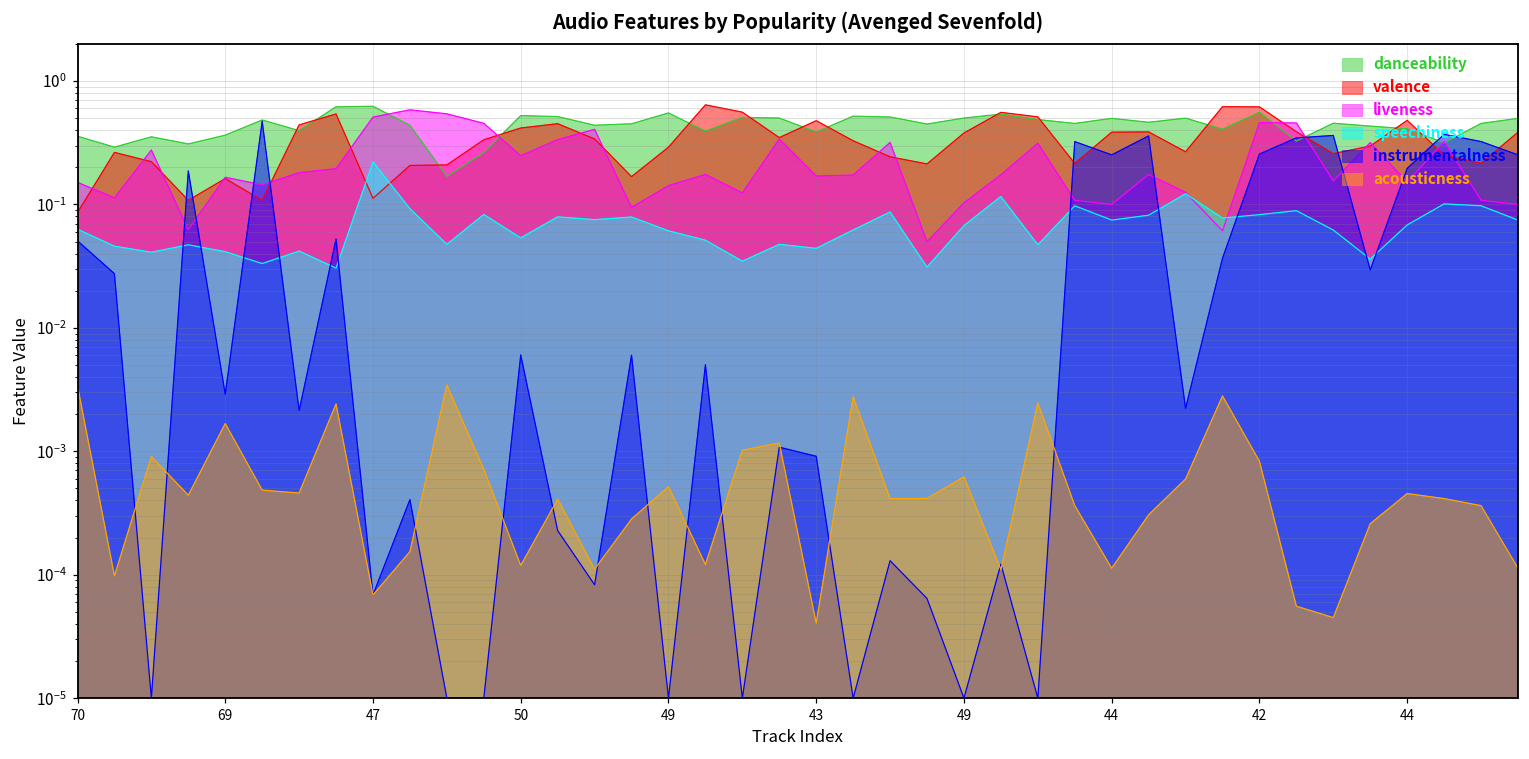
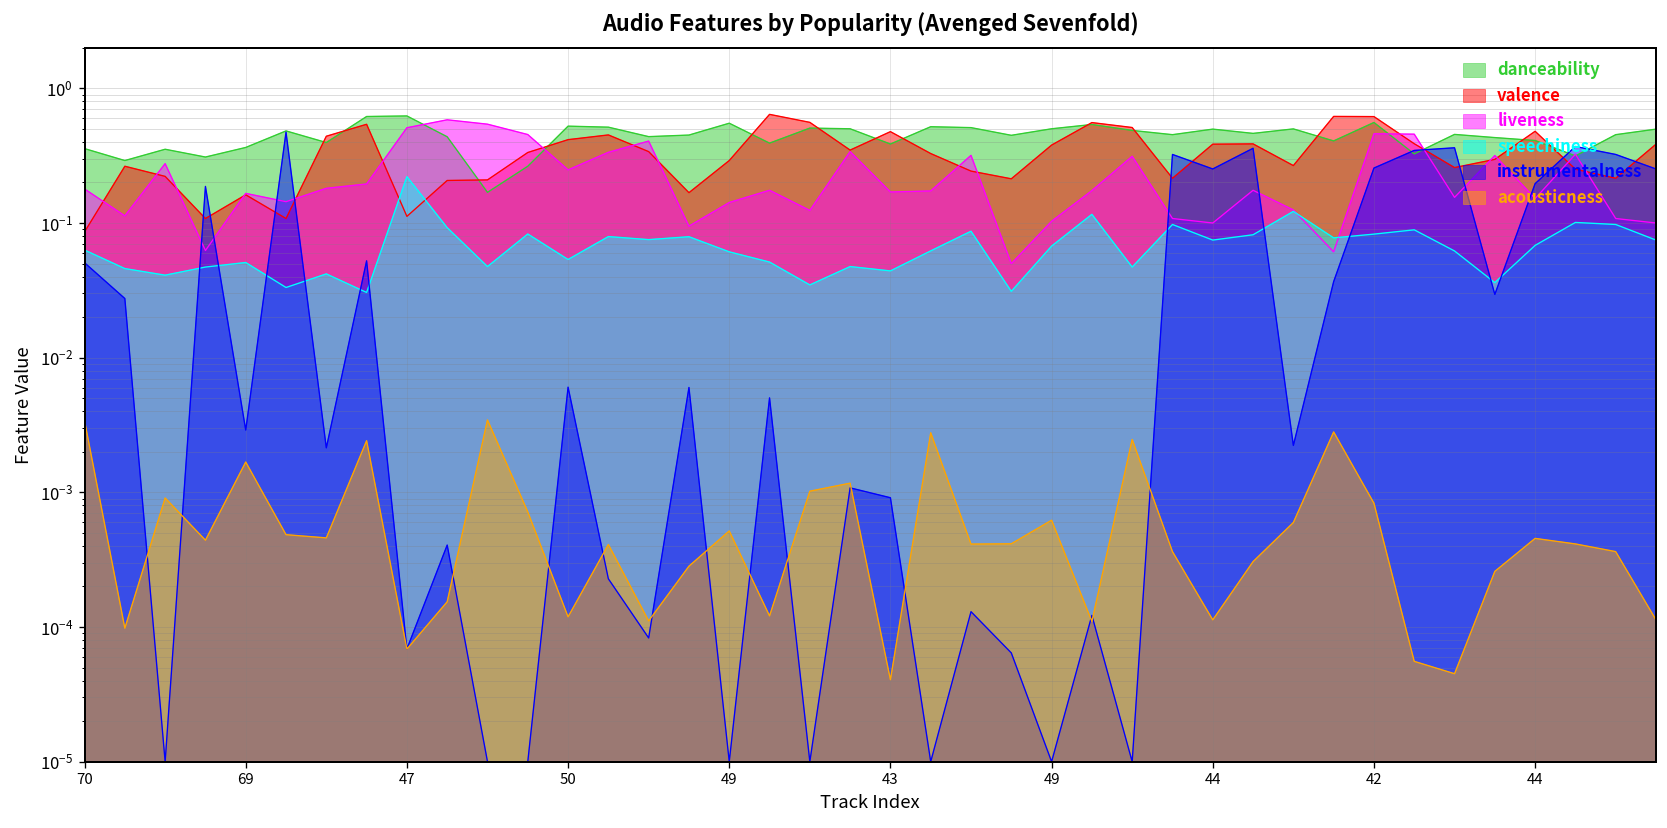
liveness, 70: 0.15 -> 0.18
speechiness, 69: 0.041 -> 0.05
